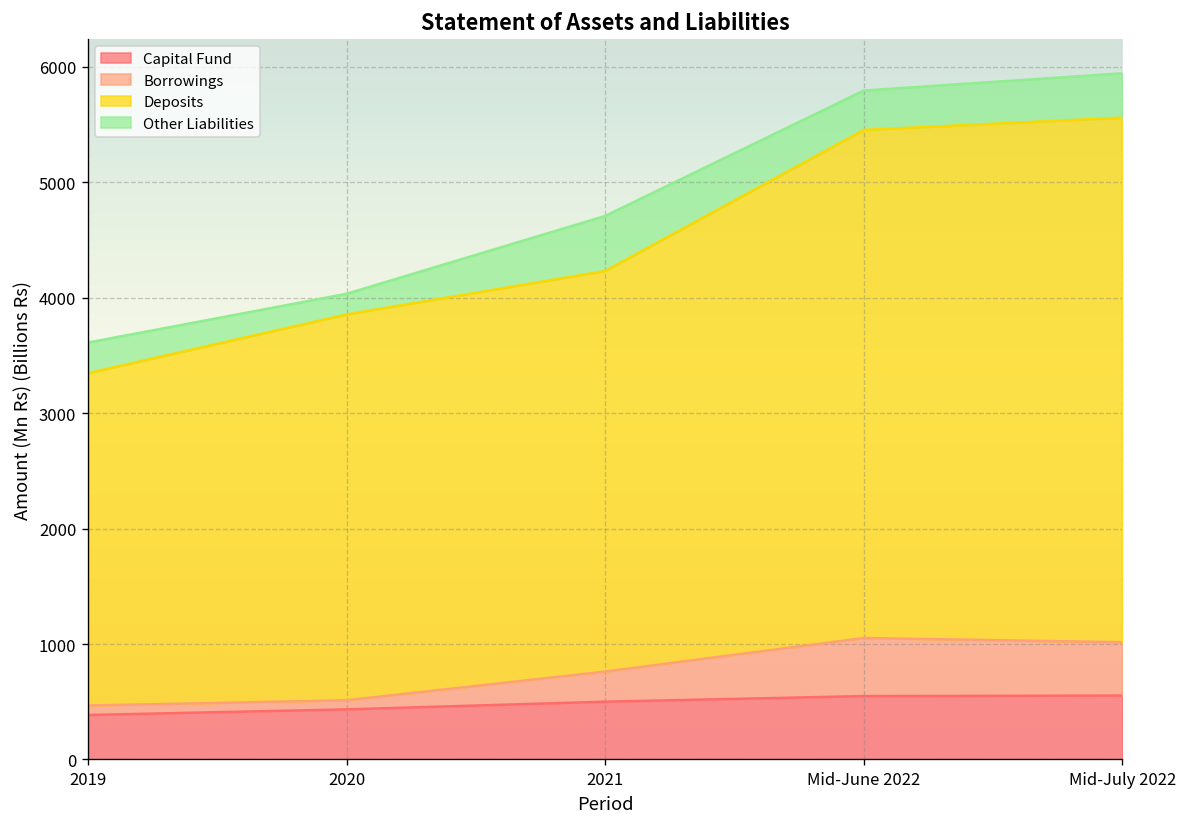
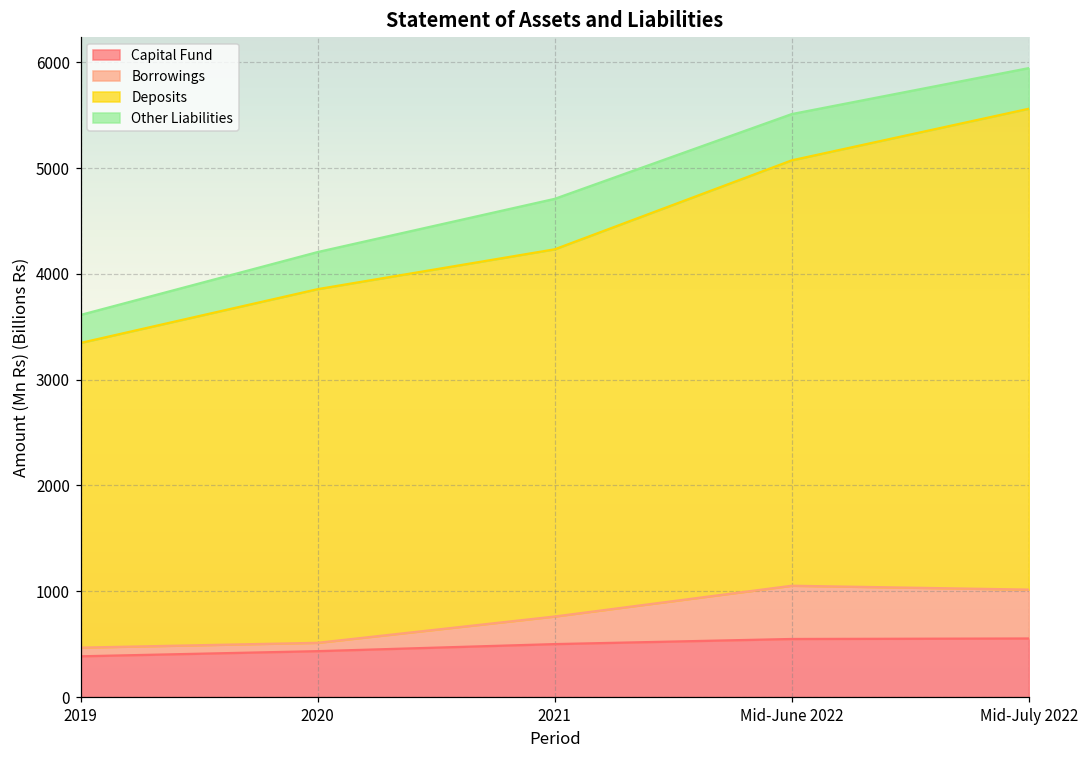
Other Liabilities, 2020: 200 -> 400
Deposits, Mid-June 2022: 4400 -> 4000
Other Liabilities, Mid-June 2022: 300 -> 400
